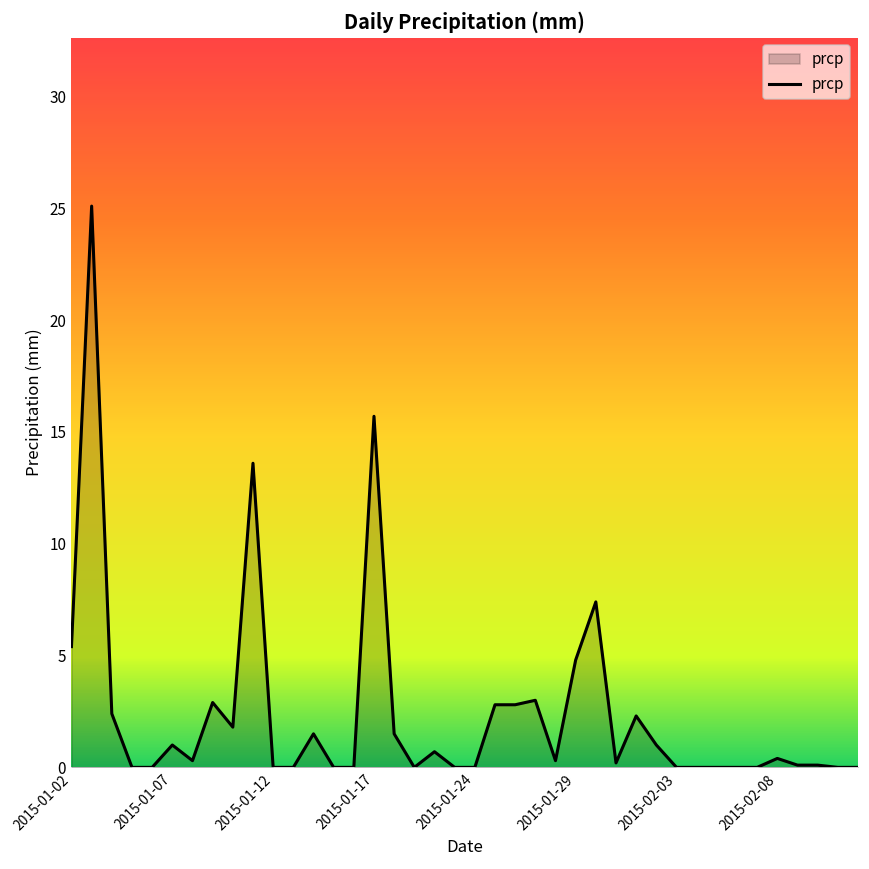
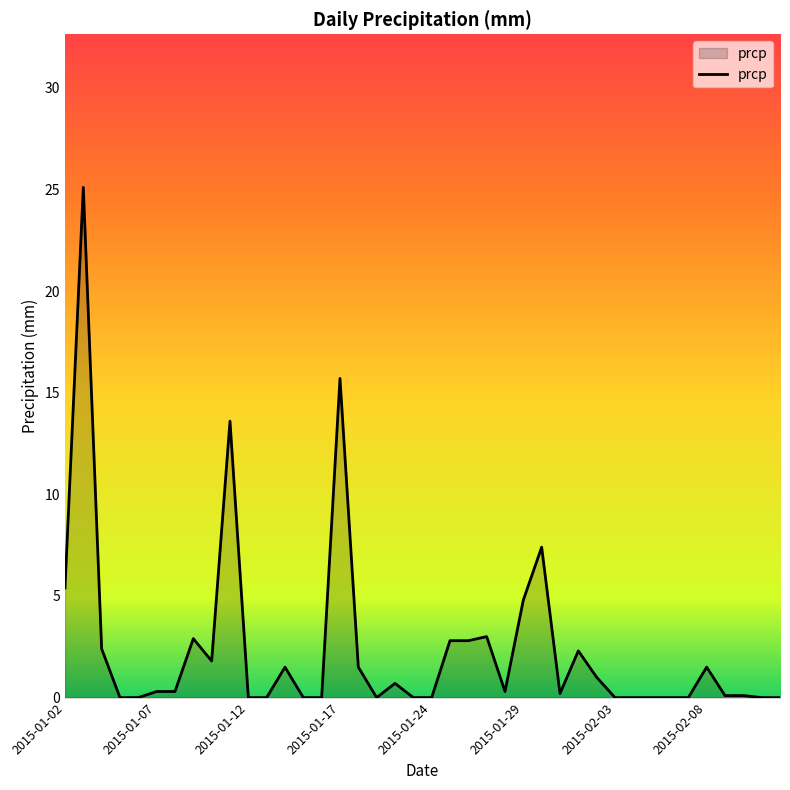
2015-01-07: 1.0 -> 0.3
2015-02-08: 0.4 -> 1.5
